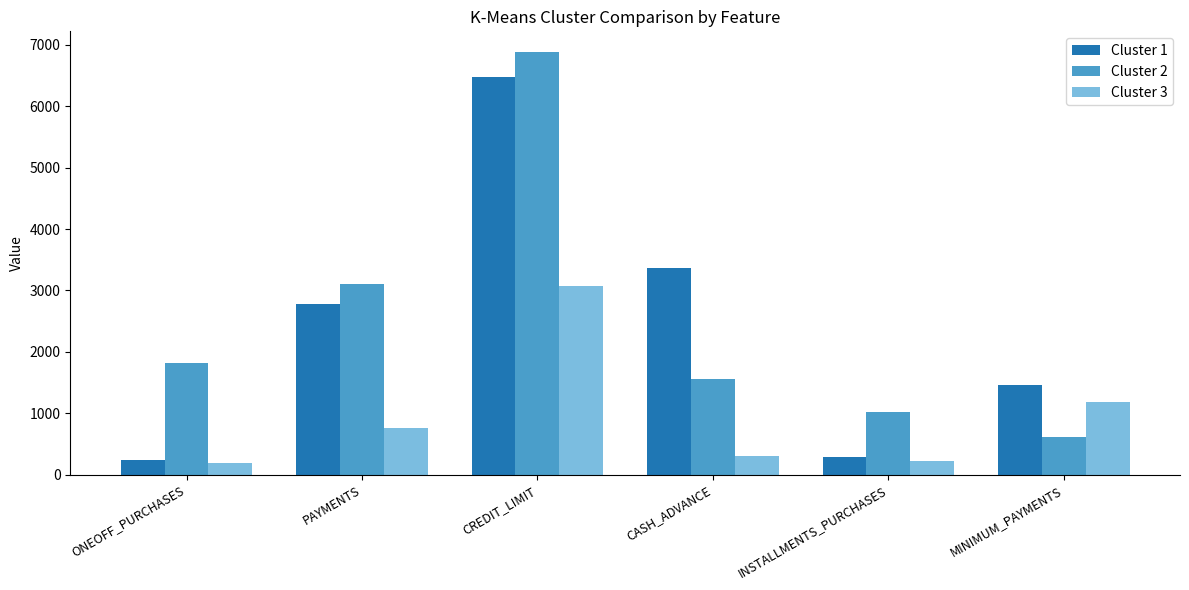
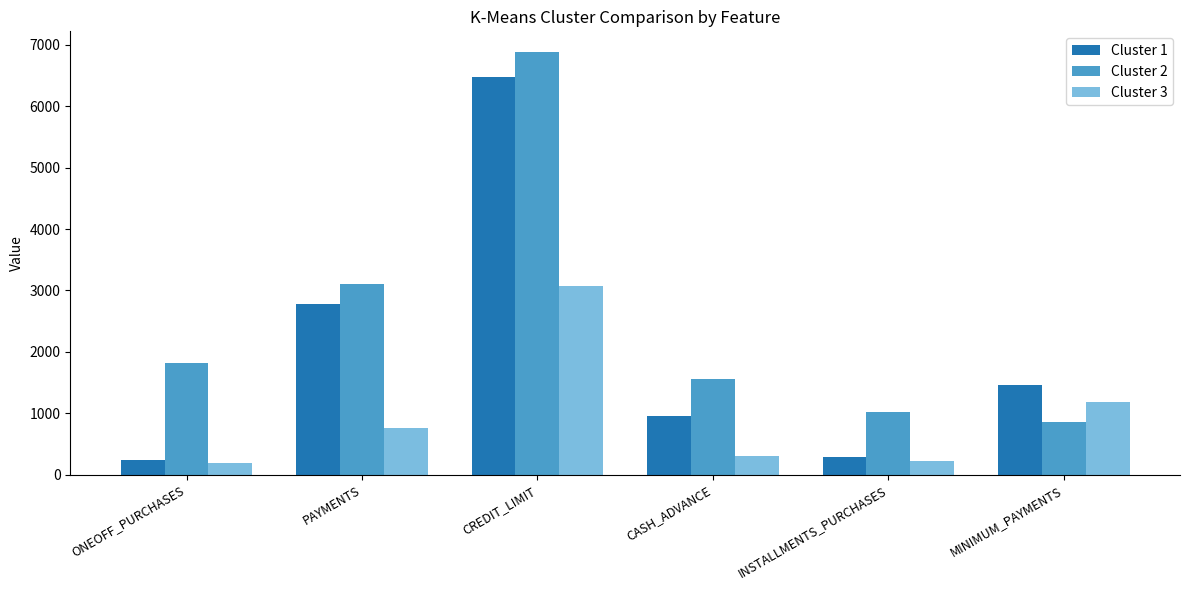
Cluster 1, CASH_ADVANCE: 3400 -> 900
Cluster 2, MINIMUM_PAYMENTS: 600 -> 900
